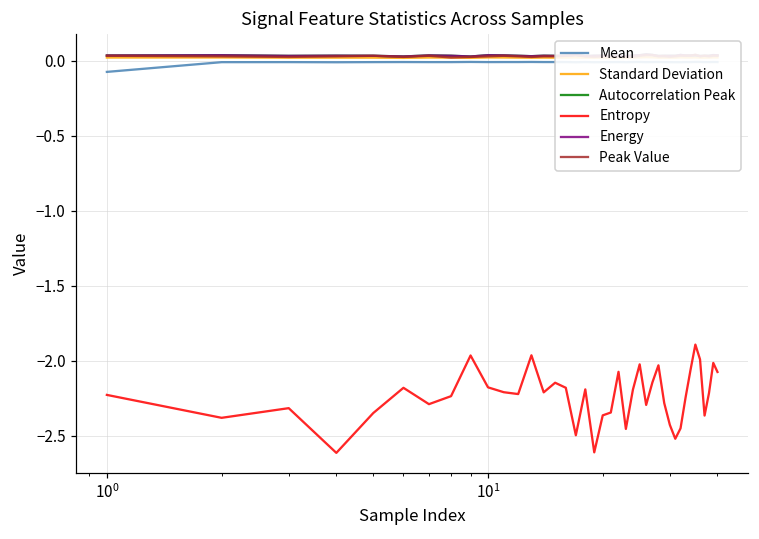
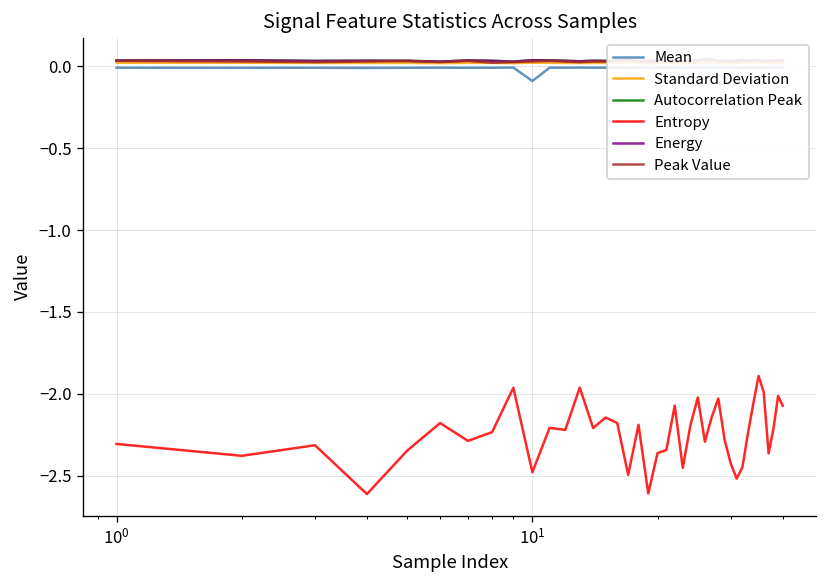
Mean, 10^0: -0.07 -> -0.01
Entropy, 10^0: -2.23 -> -2.31
Mean, 10^1: -0.01 -> -0.09
Entropy, 10^1: -2.18 -> -2.48
